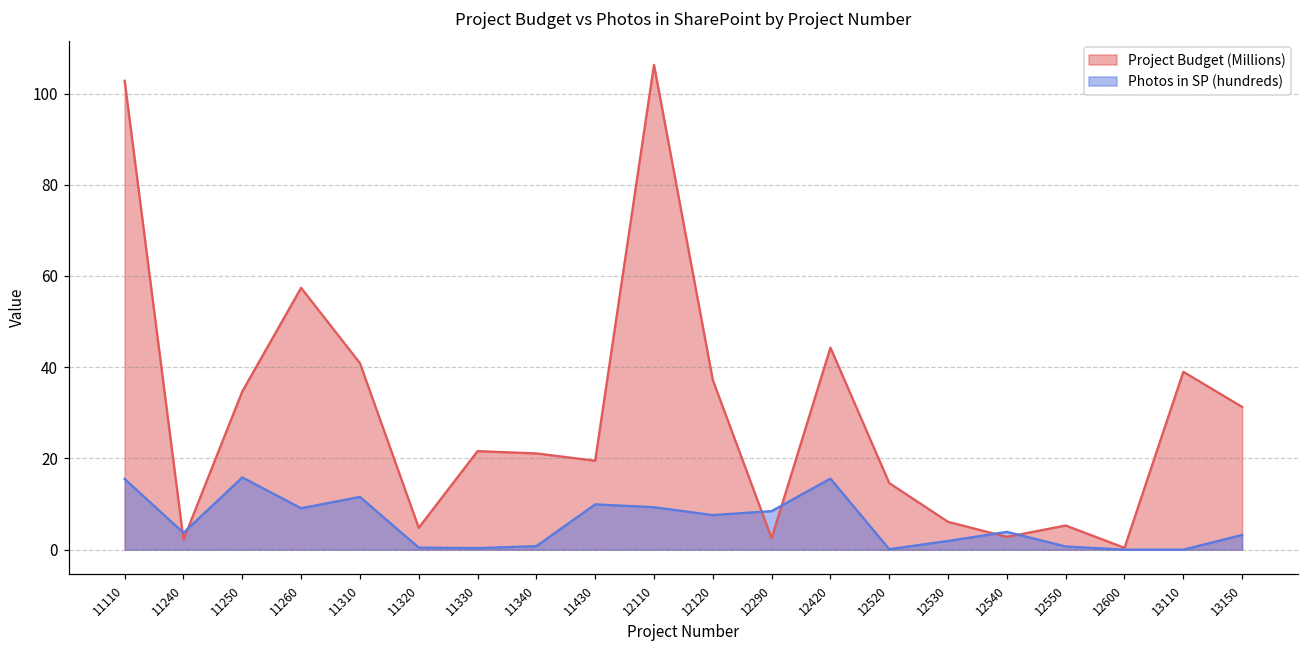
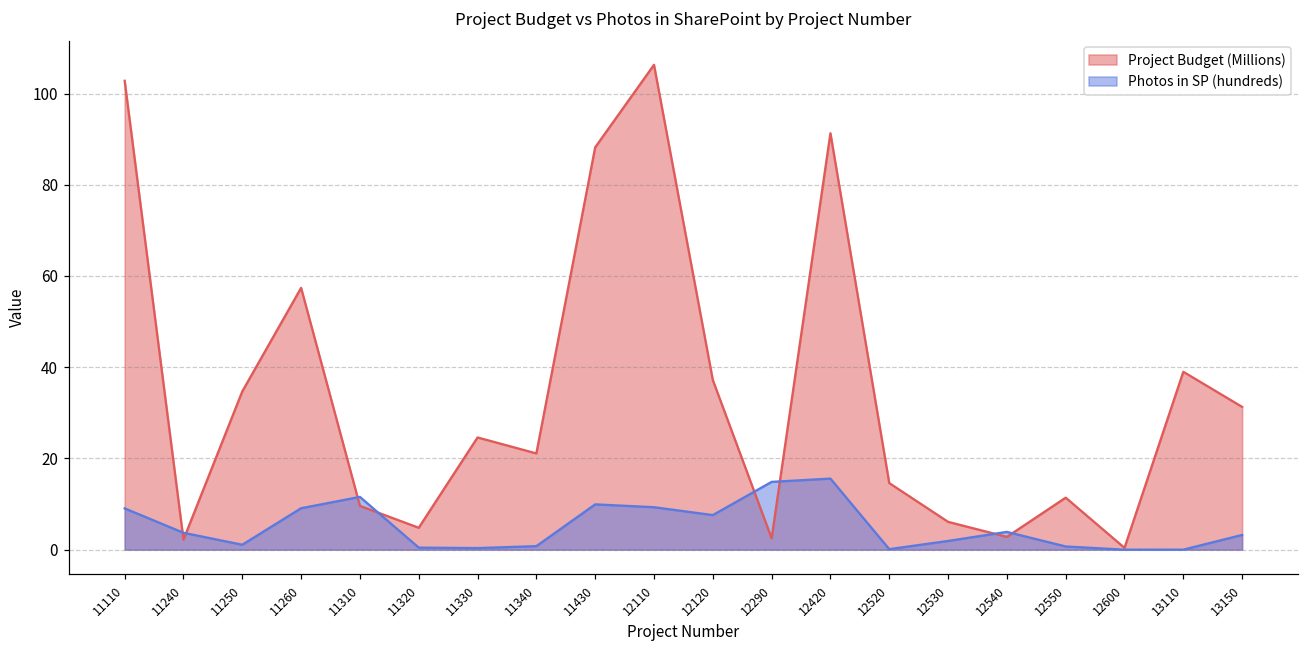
Photos in SP (hundreds), 11110: 16 -> 9
Photos in SP (hundreds), 11250: 16 -> 1
Project Budget (Millions), 11310: 41 -> 10
Project Budget (Millions), 11330: 22 -> 25
Project Budget (Millions), 11430: 20 -> 88
Photos in SP (hundreds), 12290: 8 -> 15
Project Budget (Millions), 12420: 44 -> 91
Project Budget (Millions), 12550: 5 -> 11
